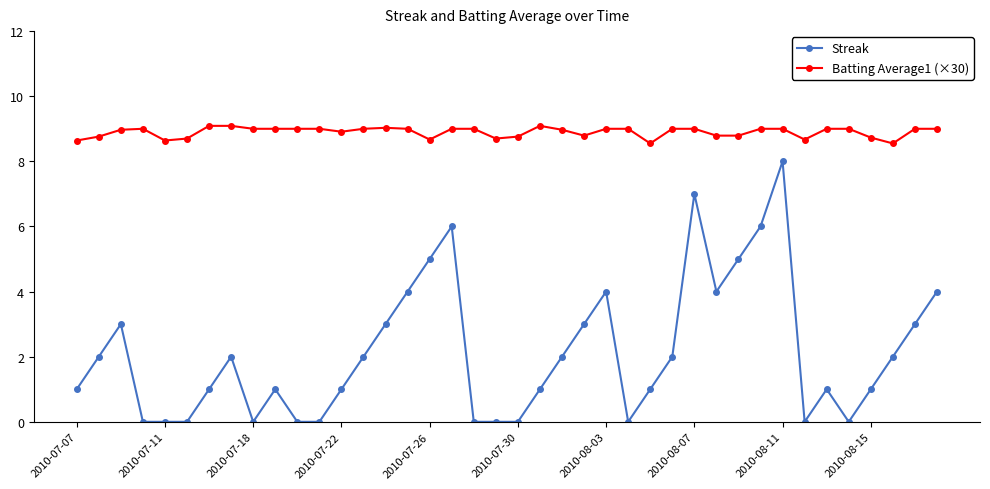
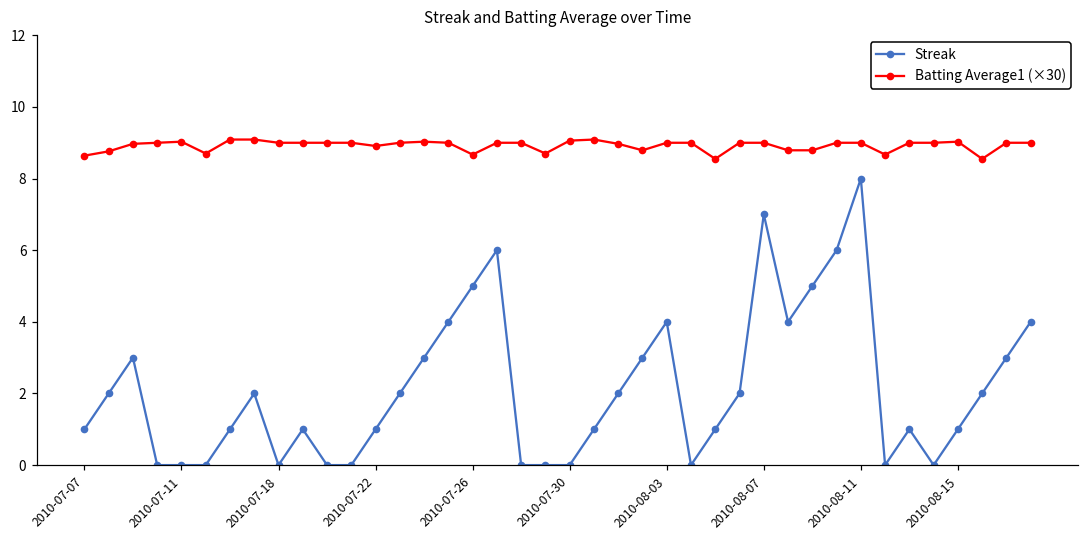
Batting Average1 (×30), 2010-07-11: 8.6 -> 9.0
Batting Average1 (×30), 2010-07-30: 8.8 -> 9.1
Batting Average1 (×30), 2010-08-15: 8.7 -> 9.0
